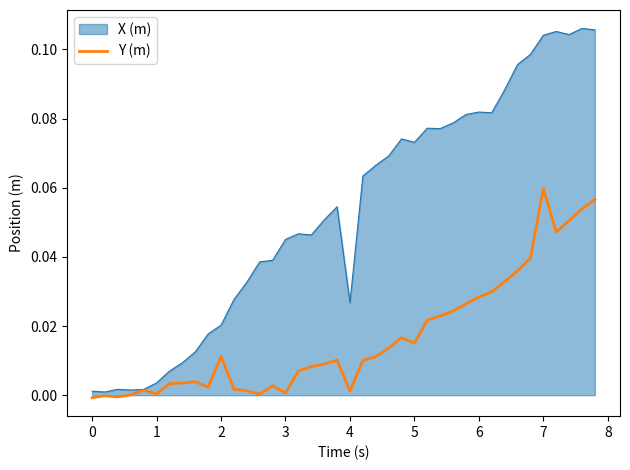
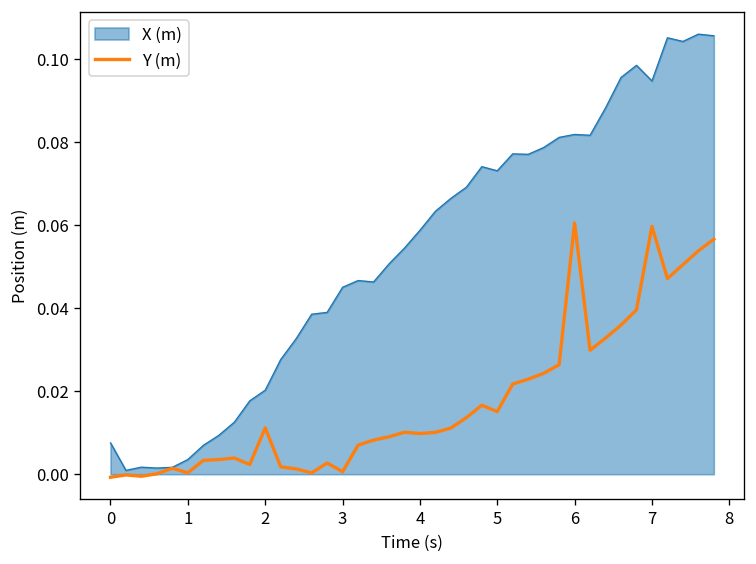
X (m), 0: 0.001 -> 0.008
X (m), 4: 0.027 -> 0.059
Y (m), 4: 0.001 -> 0.010
Y (m), 6: 0.028 -> 0.061
X (m), 7: 0.104 -> 0.095
